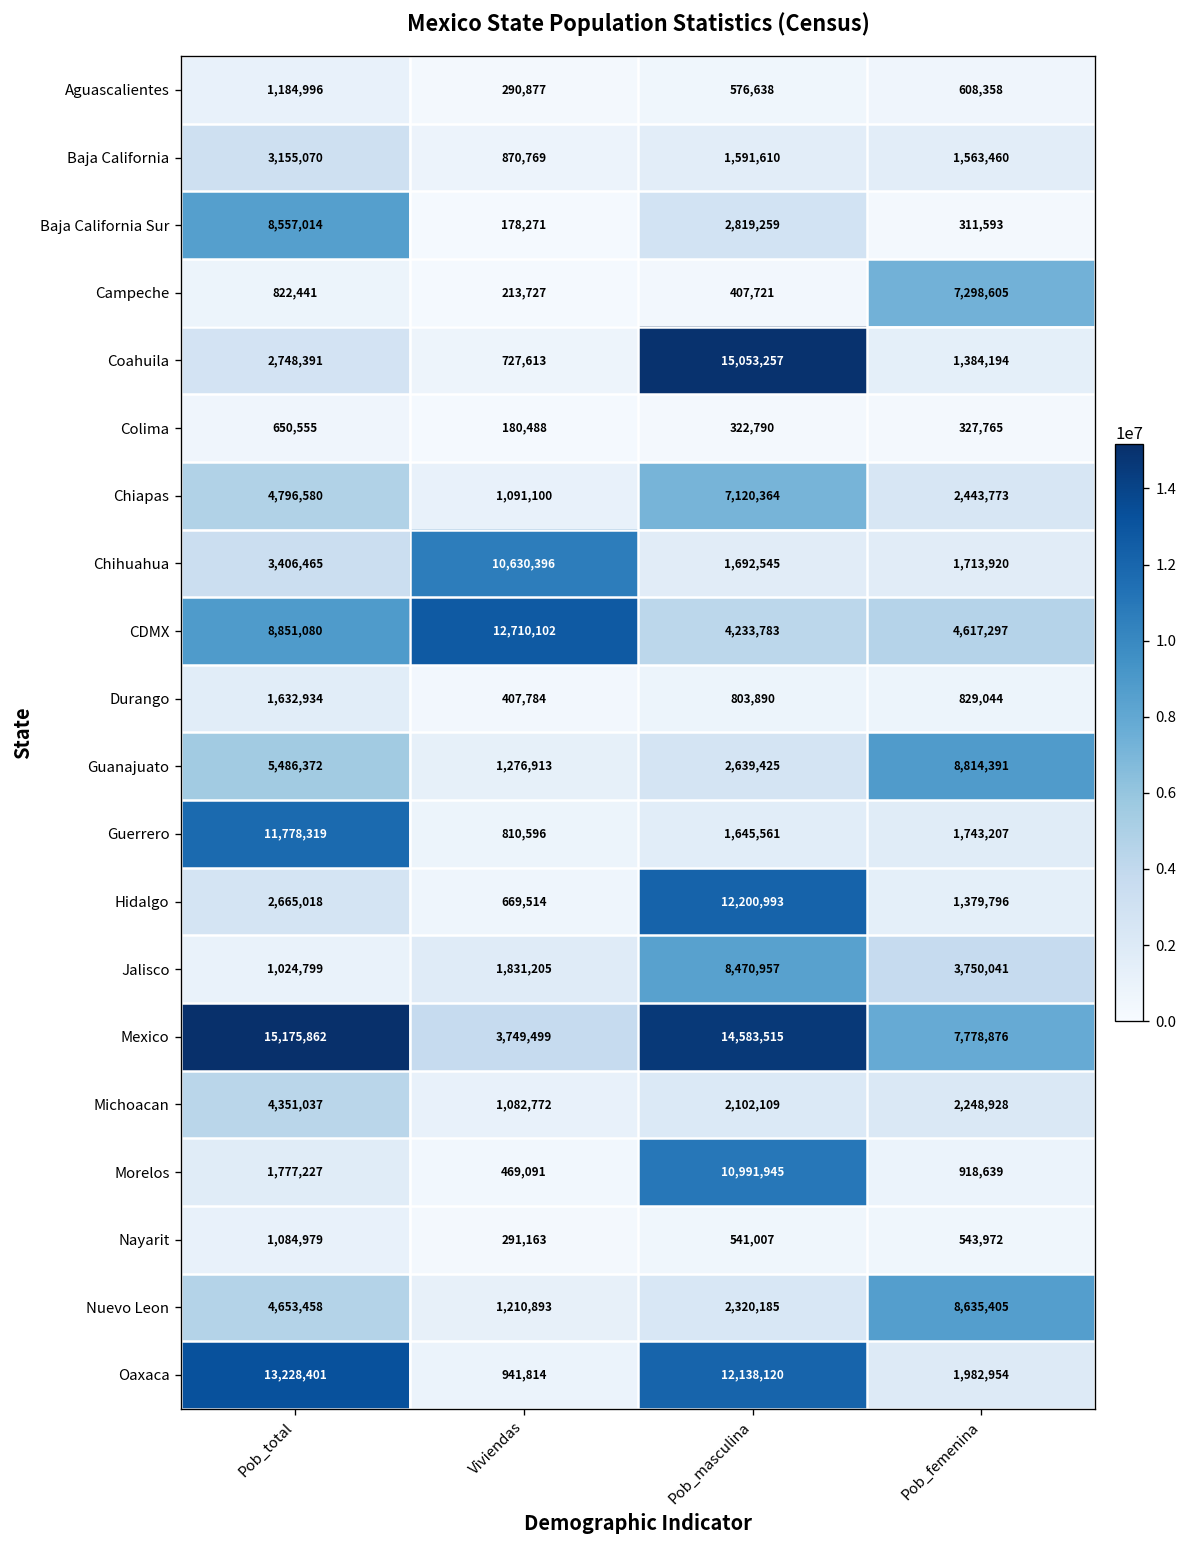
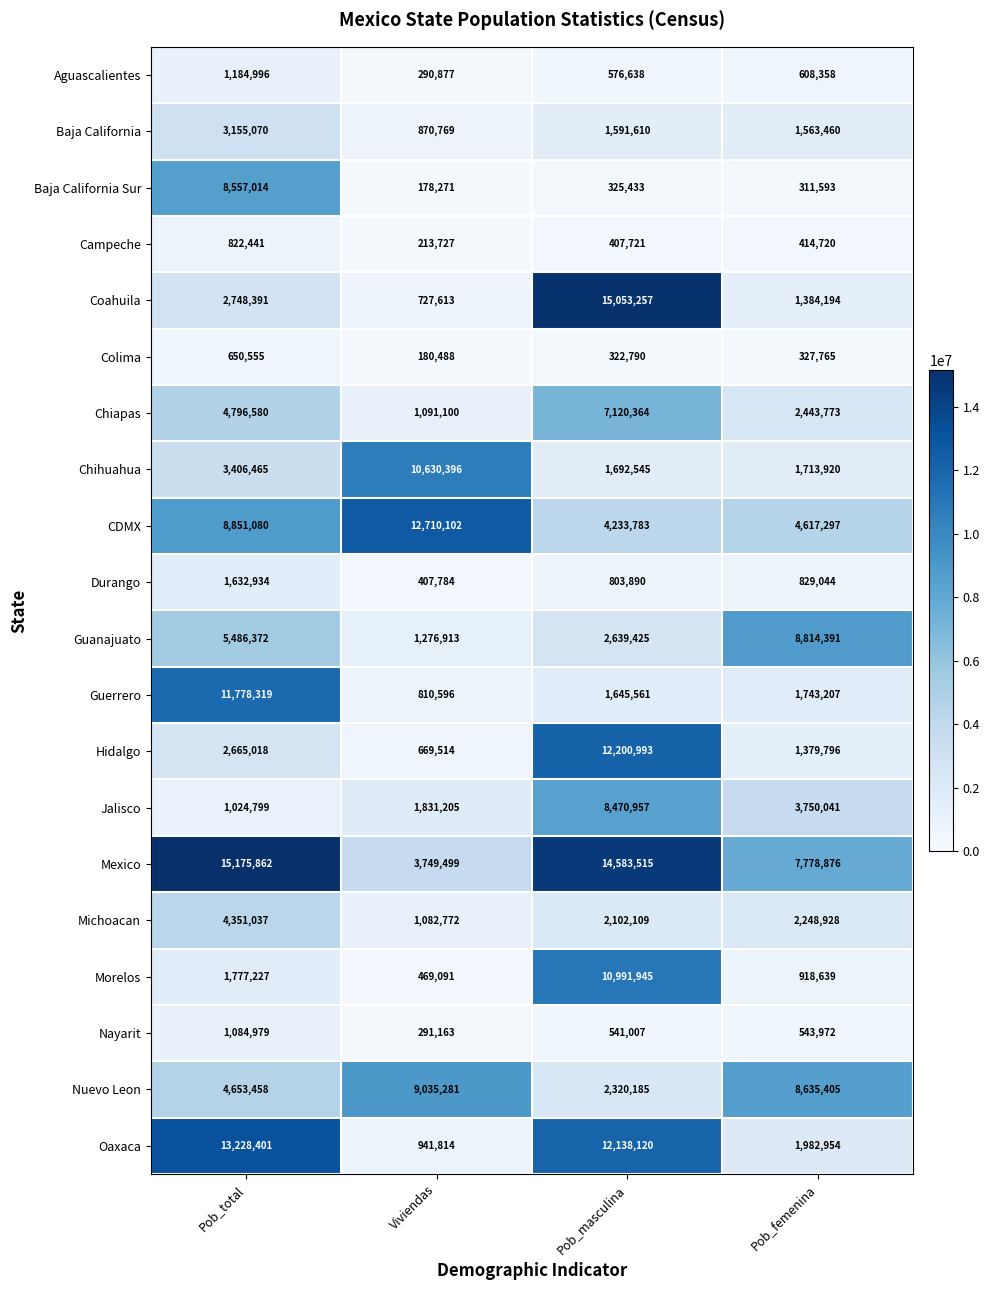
Baja California Sur, Pob_masculina: 2,819,259 -> 325,433
Campeche, Pob_femenina: 7,298,605 -> 414,720
Nuevo Leon, Viviendas: 1,210,893 -> 9,035,281
